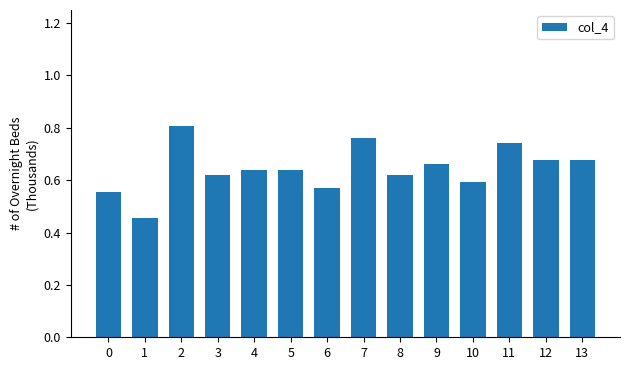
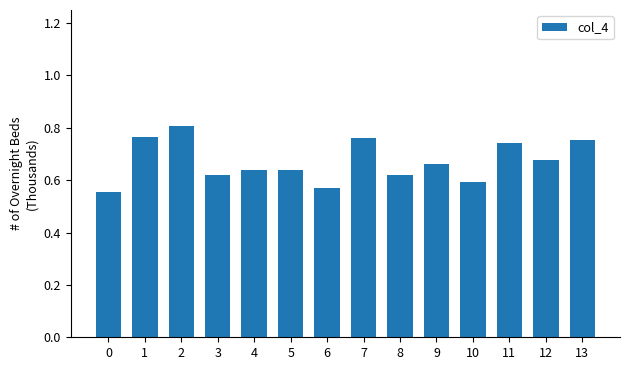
1: 0.45 -> 0.77
13: 0.68 -> 0.75
